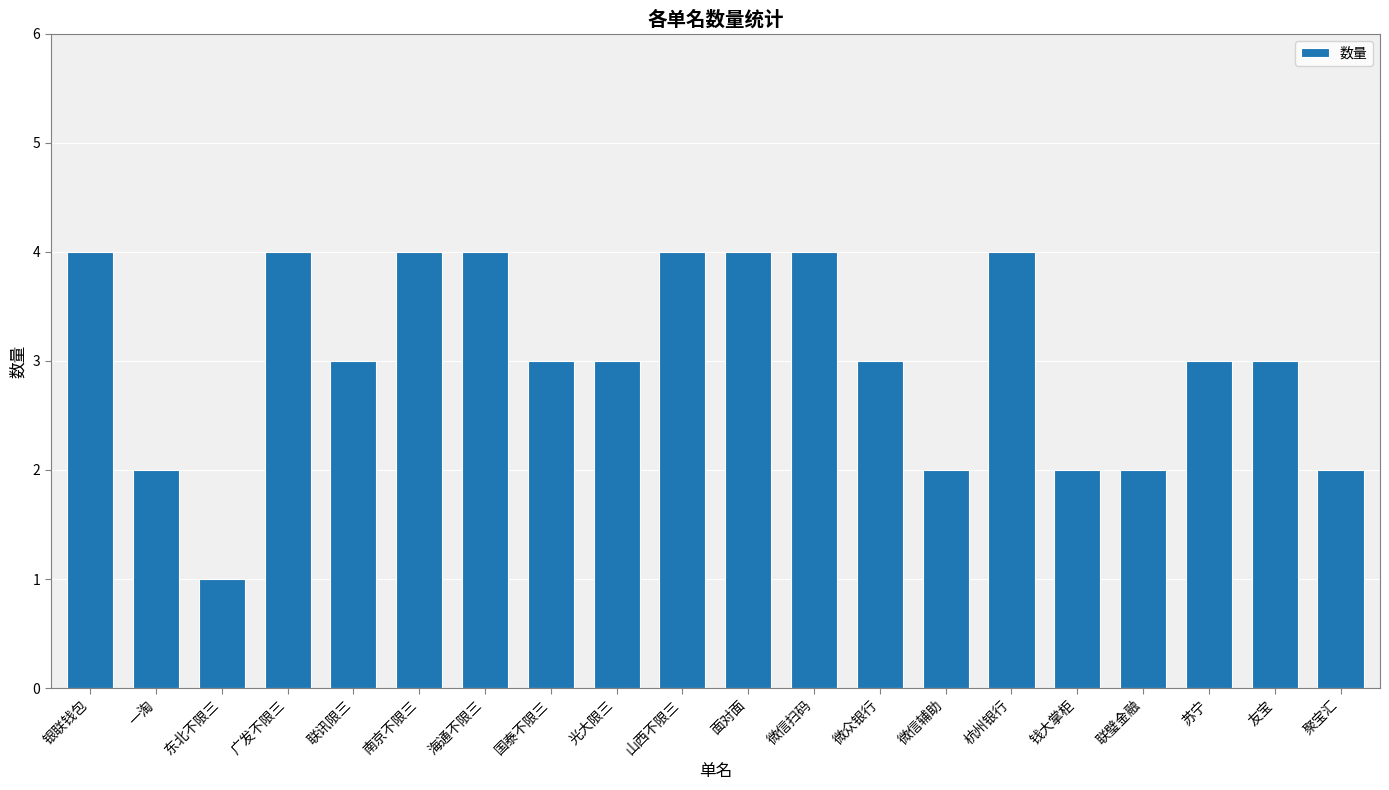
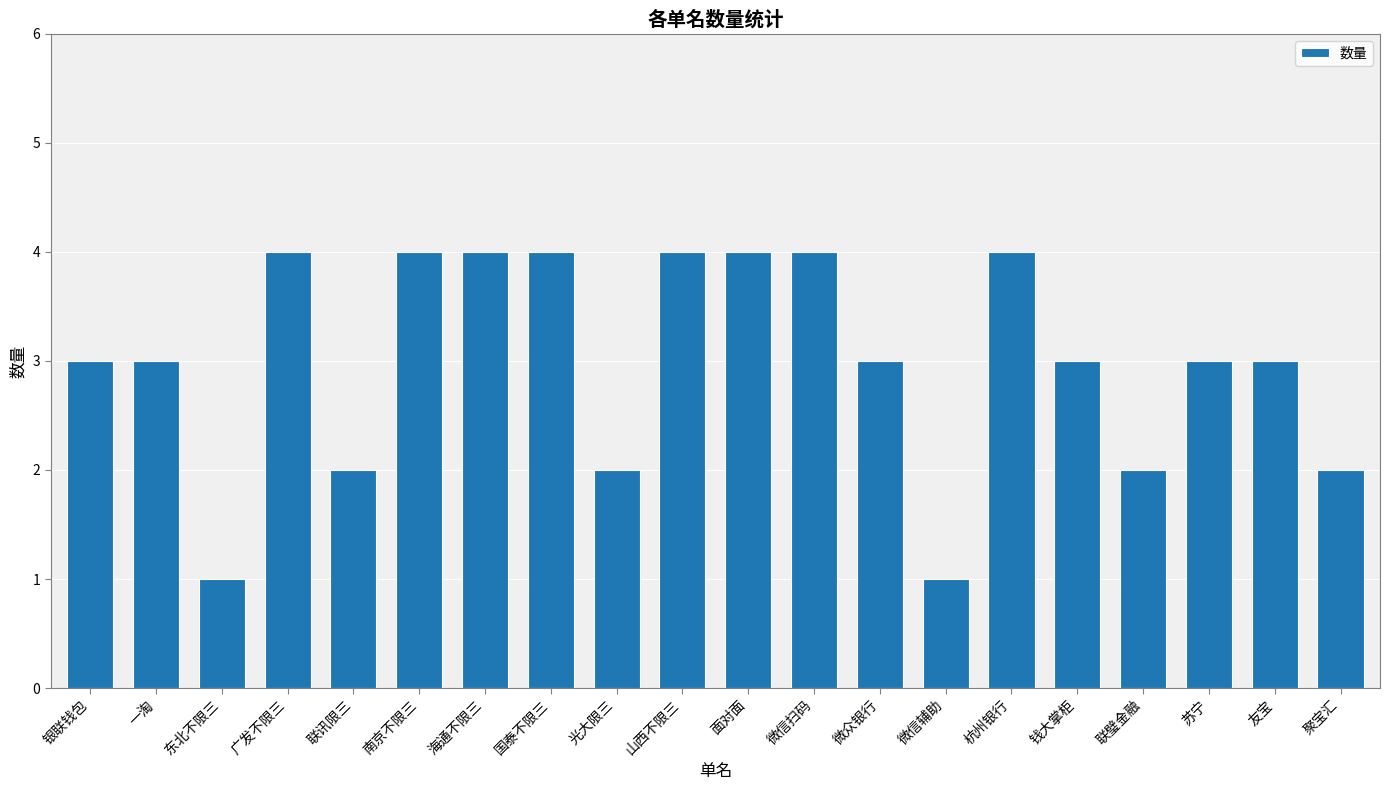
银联钱包: 4 -> 3
一淘: 2 -> 3
联讯限三: 3 -> 2
国泰不限三: 3 -> 4
光大限三: 3 -> 2
微信辅助: 2 -> 1
钱大掌柜: 2 -> 3
